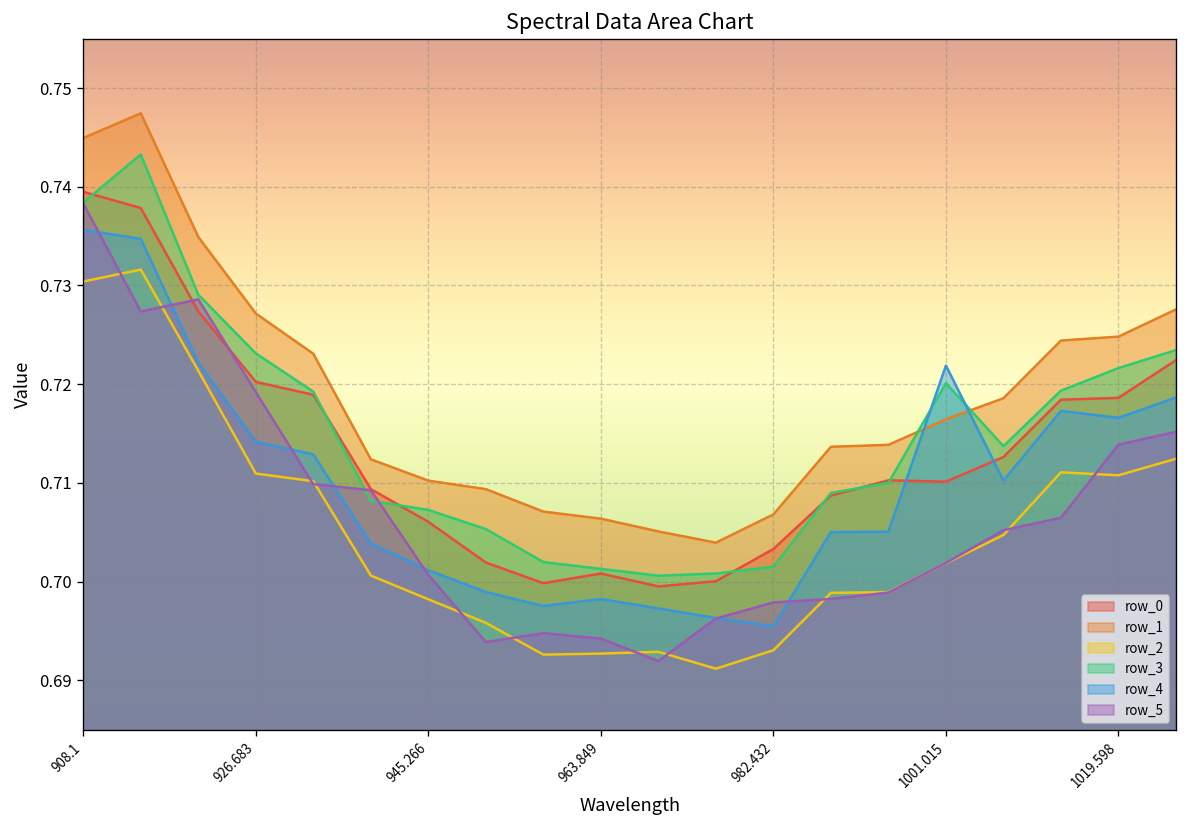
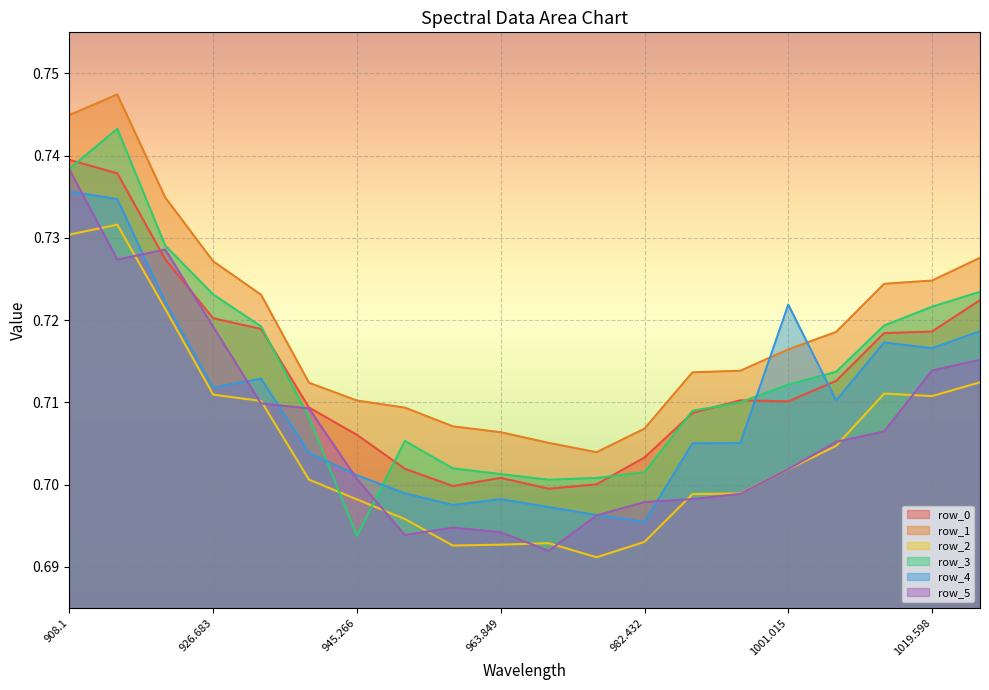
row_4, 926.683: 0.714 -> 0.712
row_3, 945.266: 0.707 -> 0.694
row_3, 1001.015: 0.720 -> 0.712
